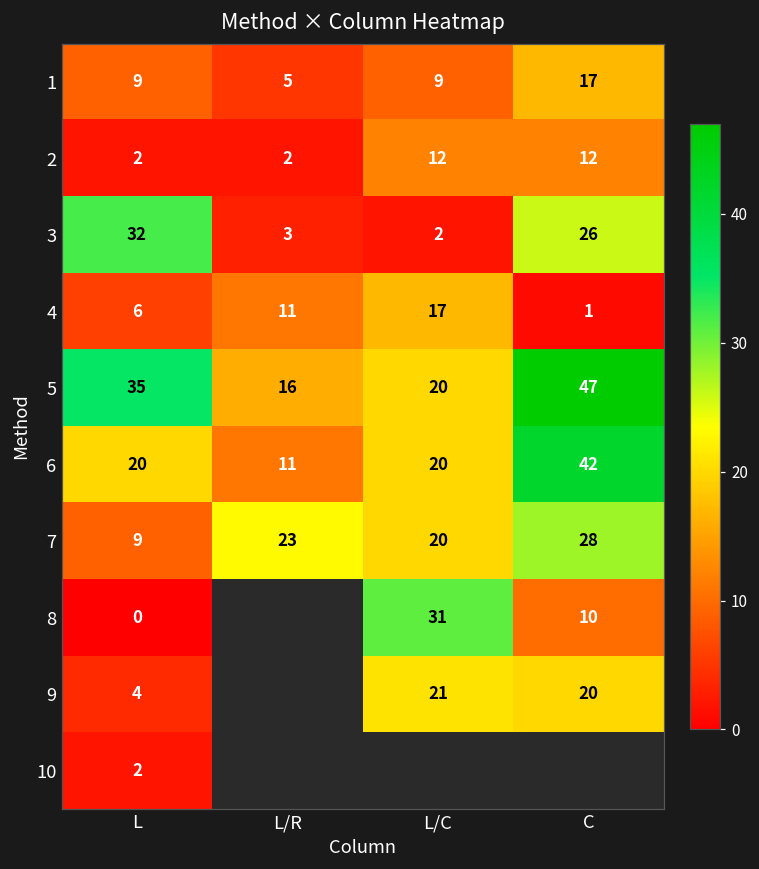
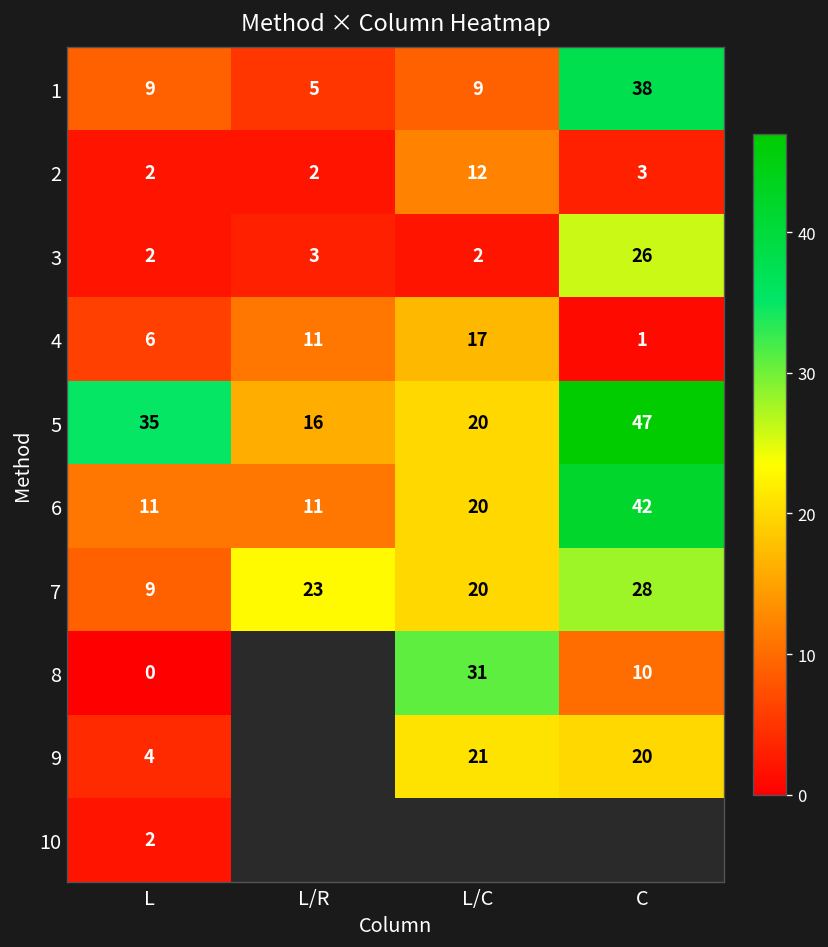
1, C: 17 -> 38
2, C: 12 -> 3
3, L: 32 -> 2
6, L: 20 -> 11
